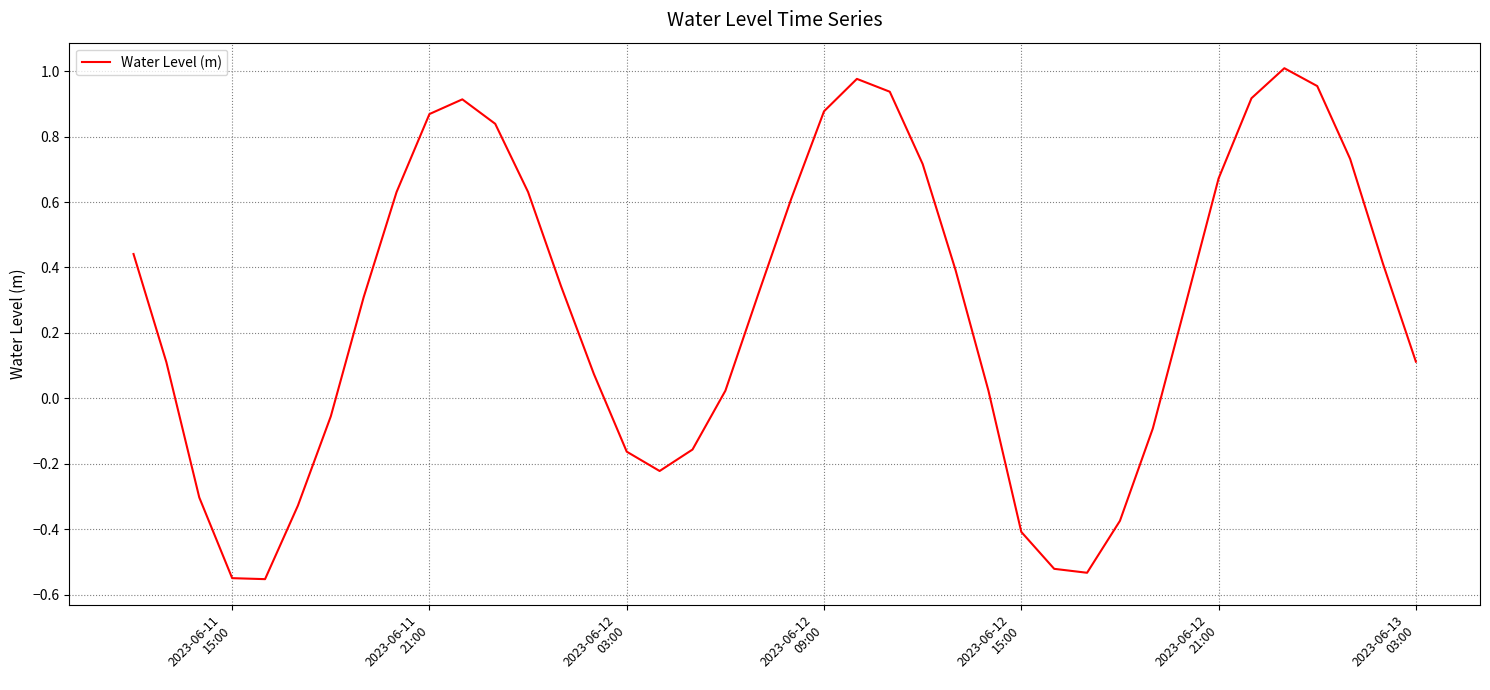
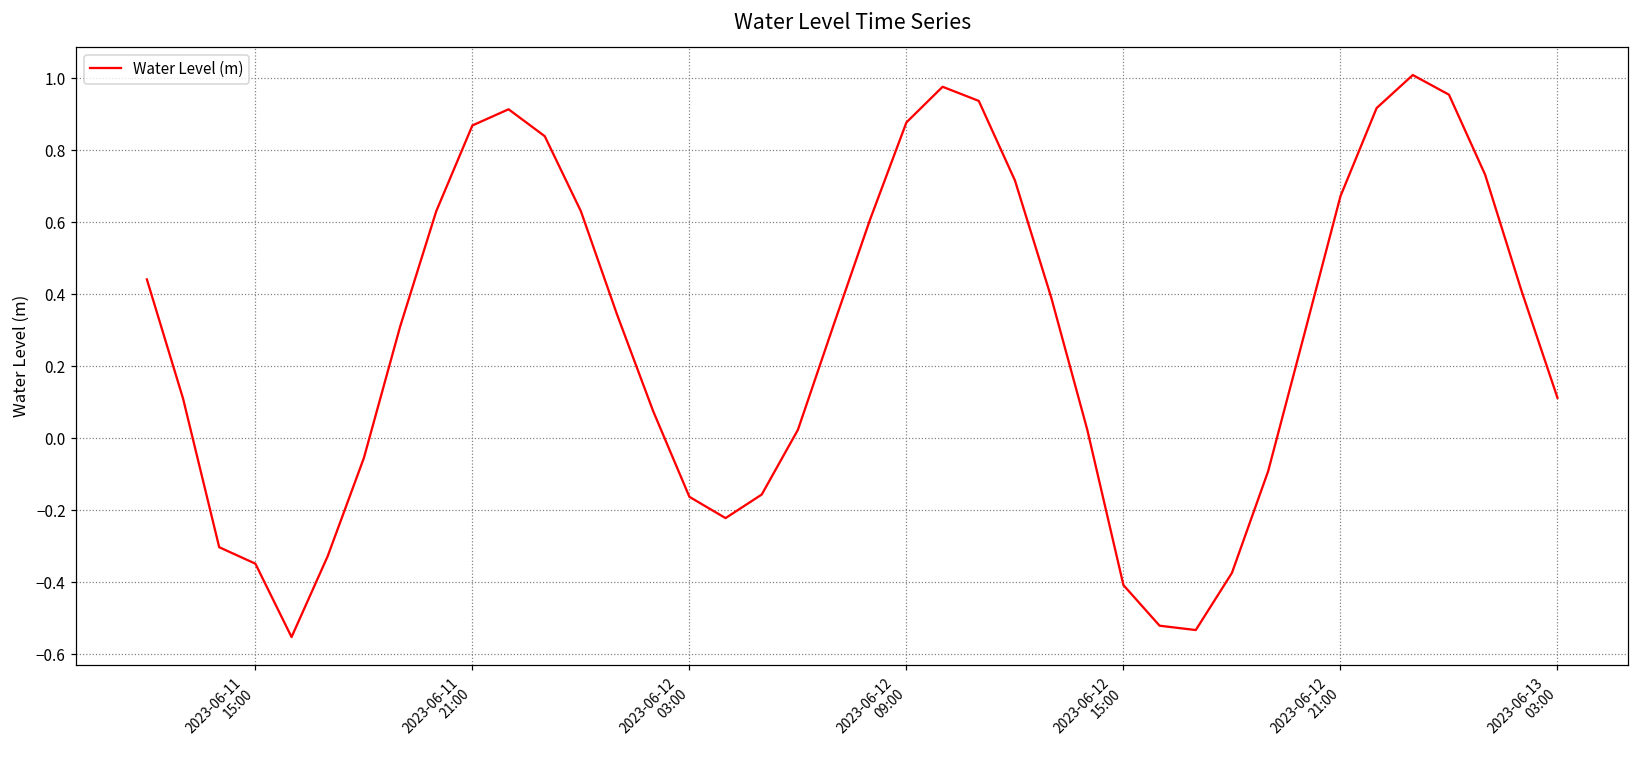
2023-06-11 15:00: -0.55 -> -0.35
